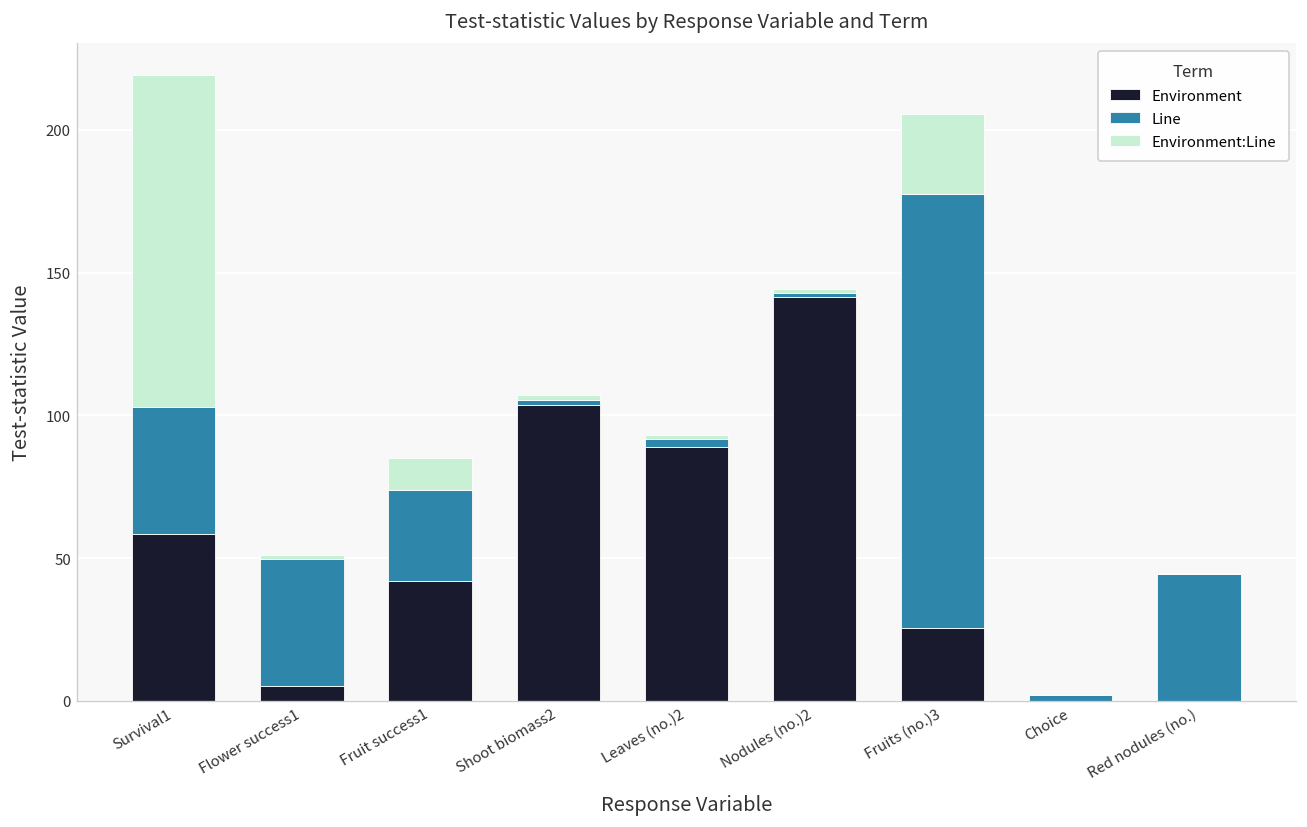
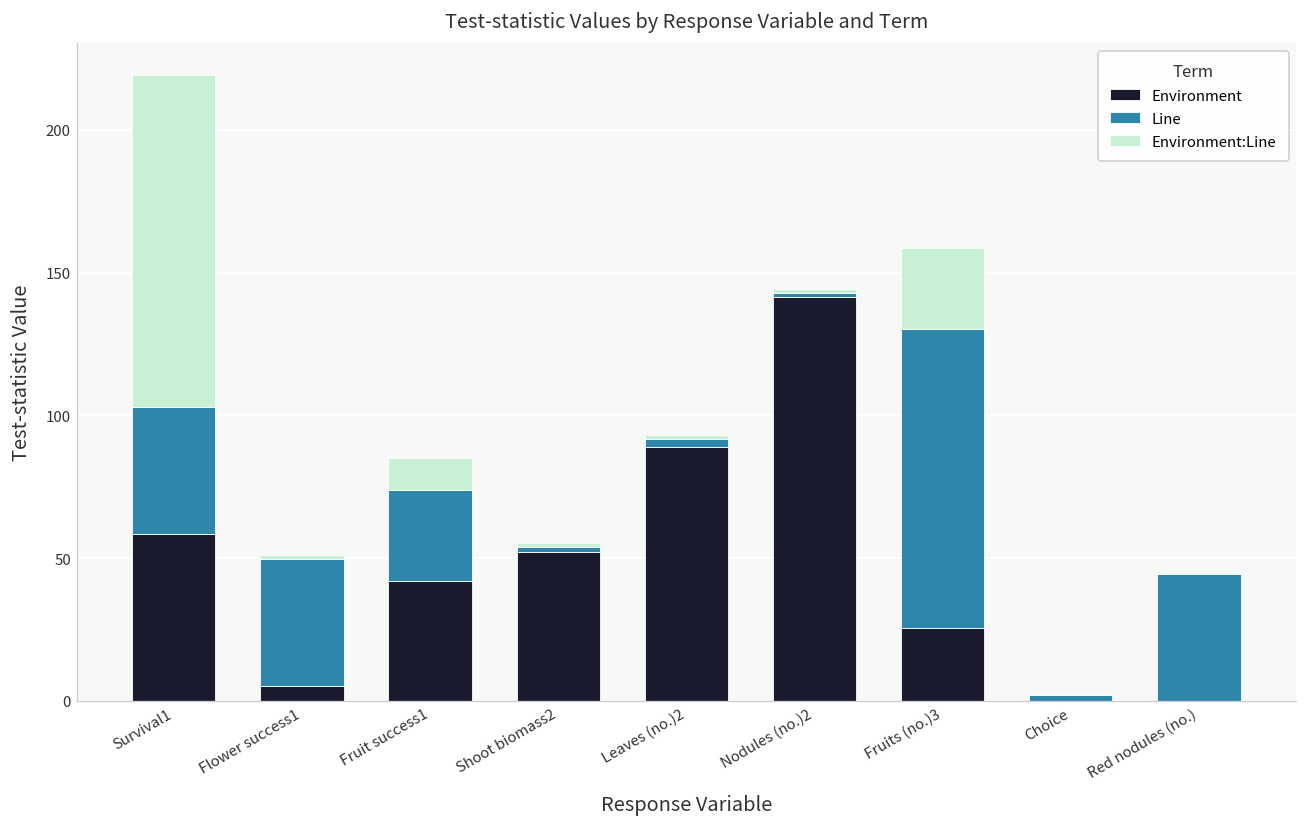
Environment, Shoot biomass2: 104 -> 52
Line, Fruits (no.)3: 152 -> 105
